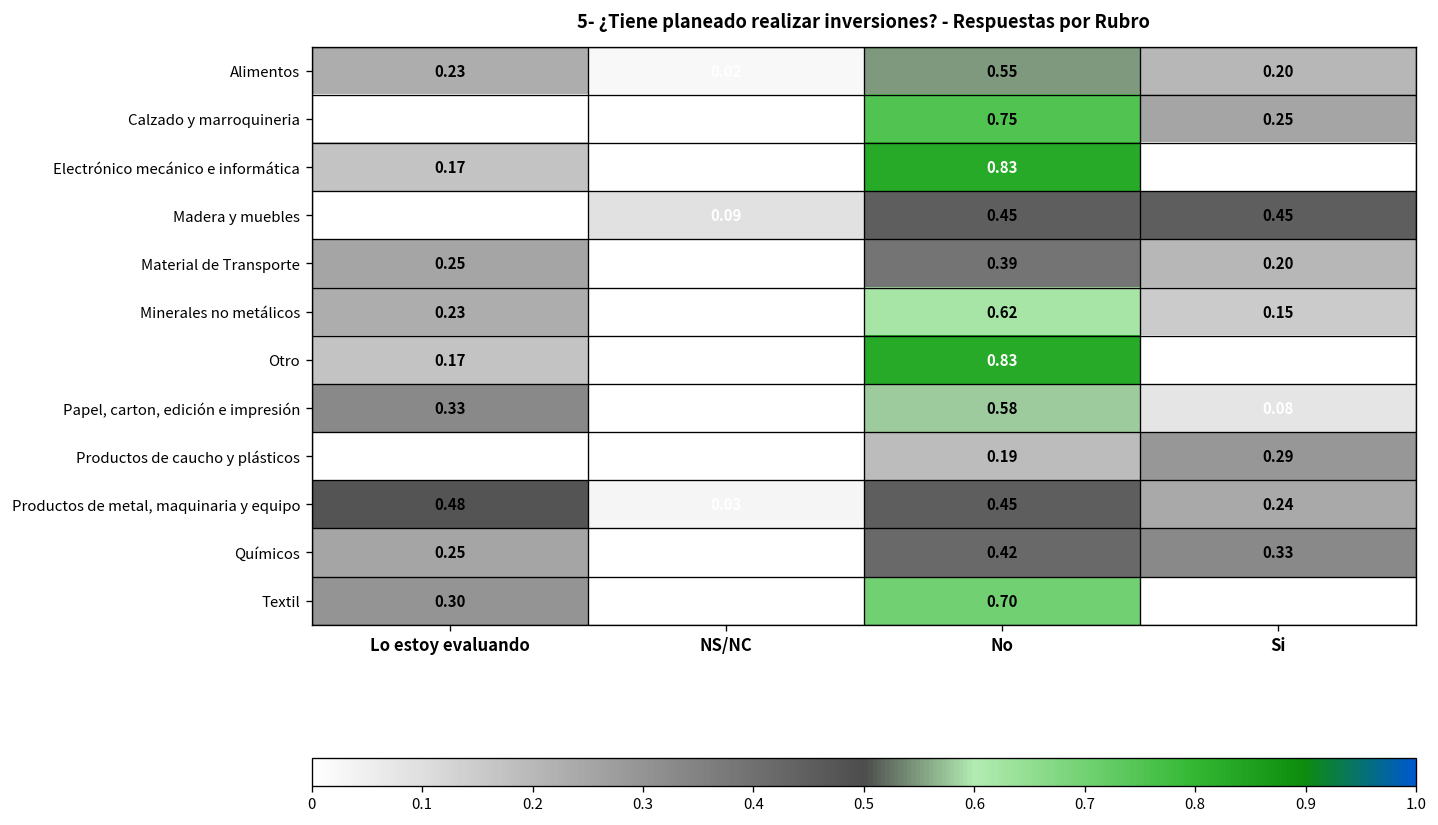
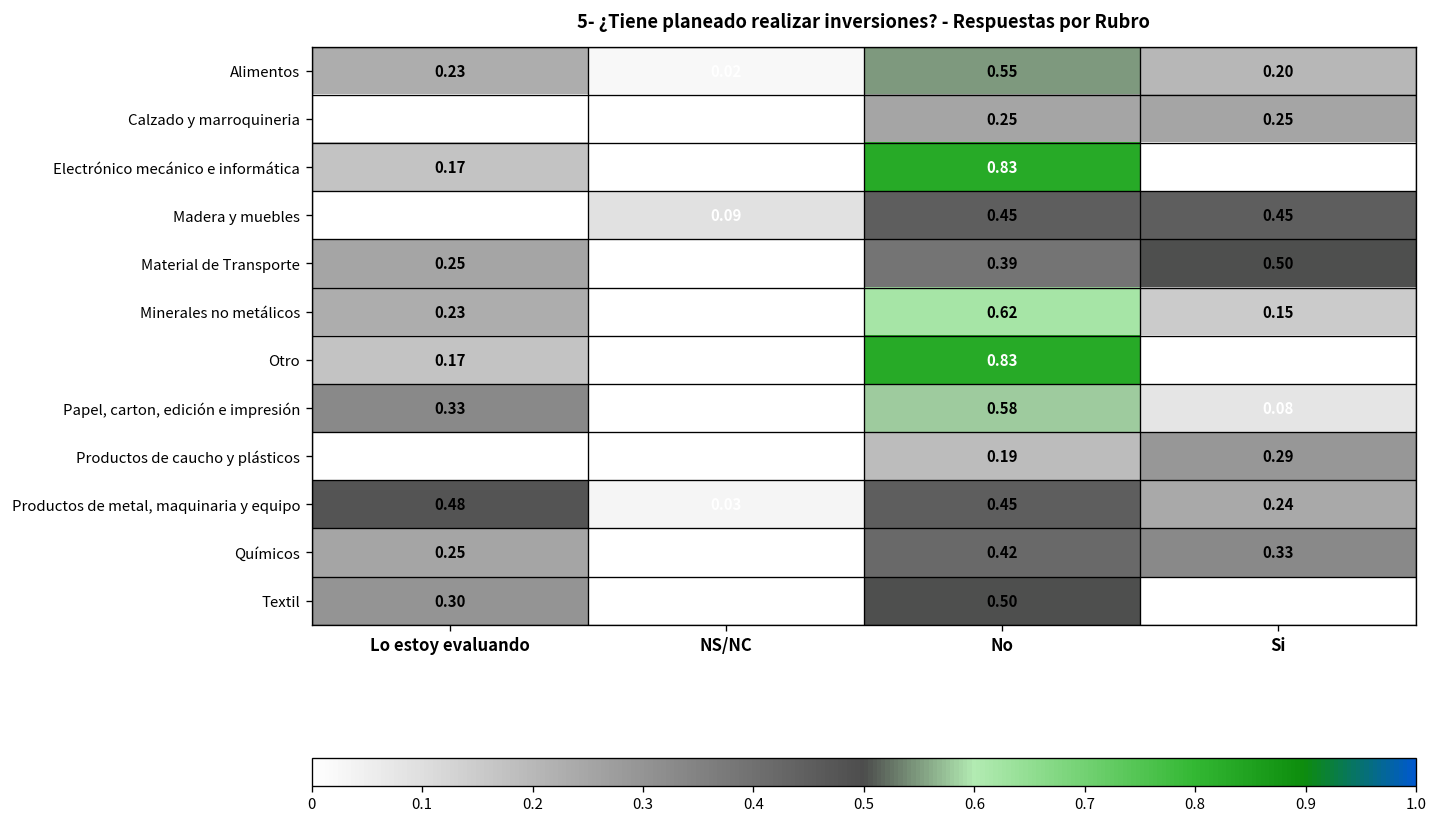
Calzado y marroquineria, No: 0.75 -> 0.25
Material de Transporte, Si: 0.20 -> 0.50
Textil, No: 0.70 -> 0.50
